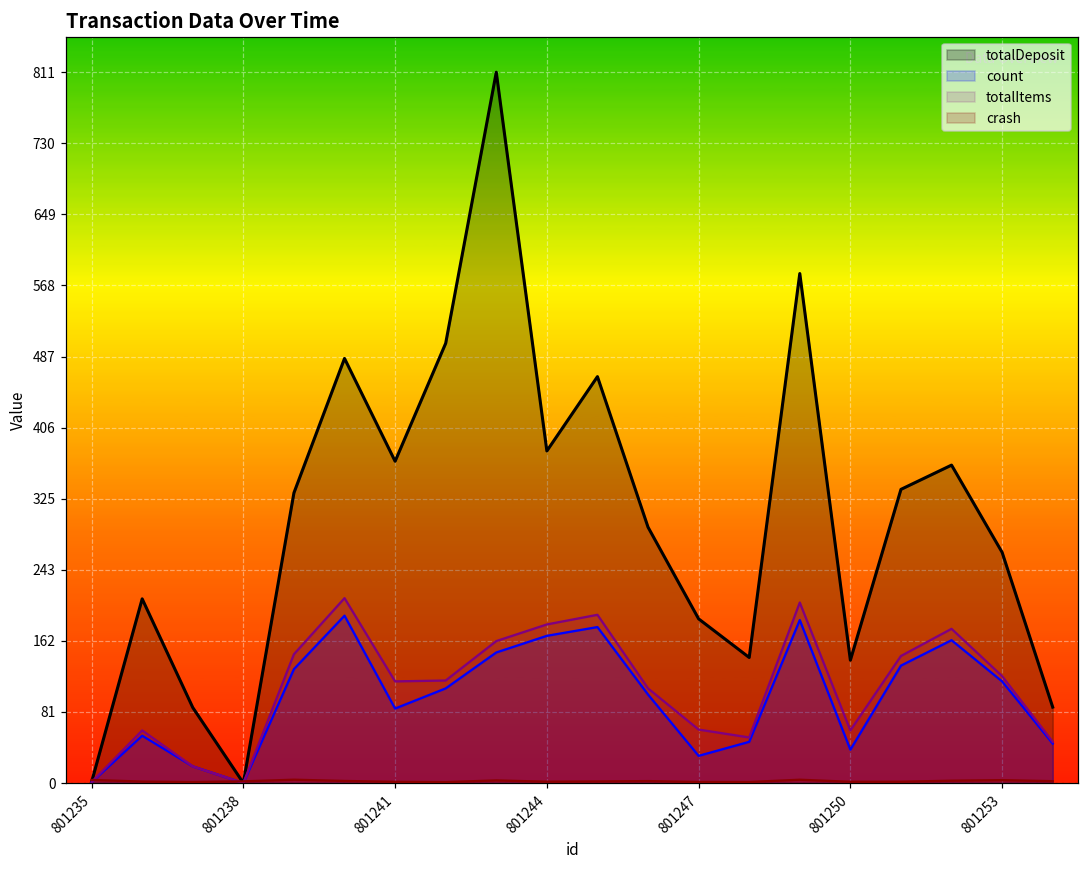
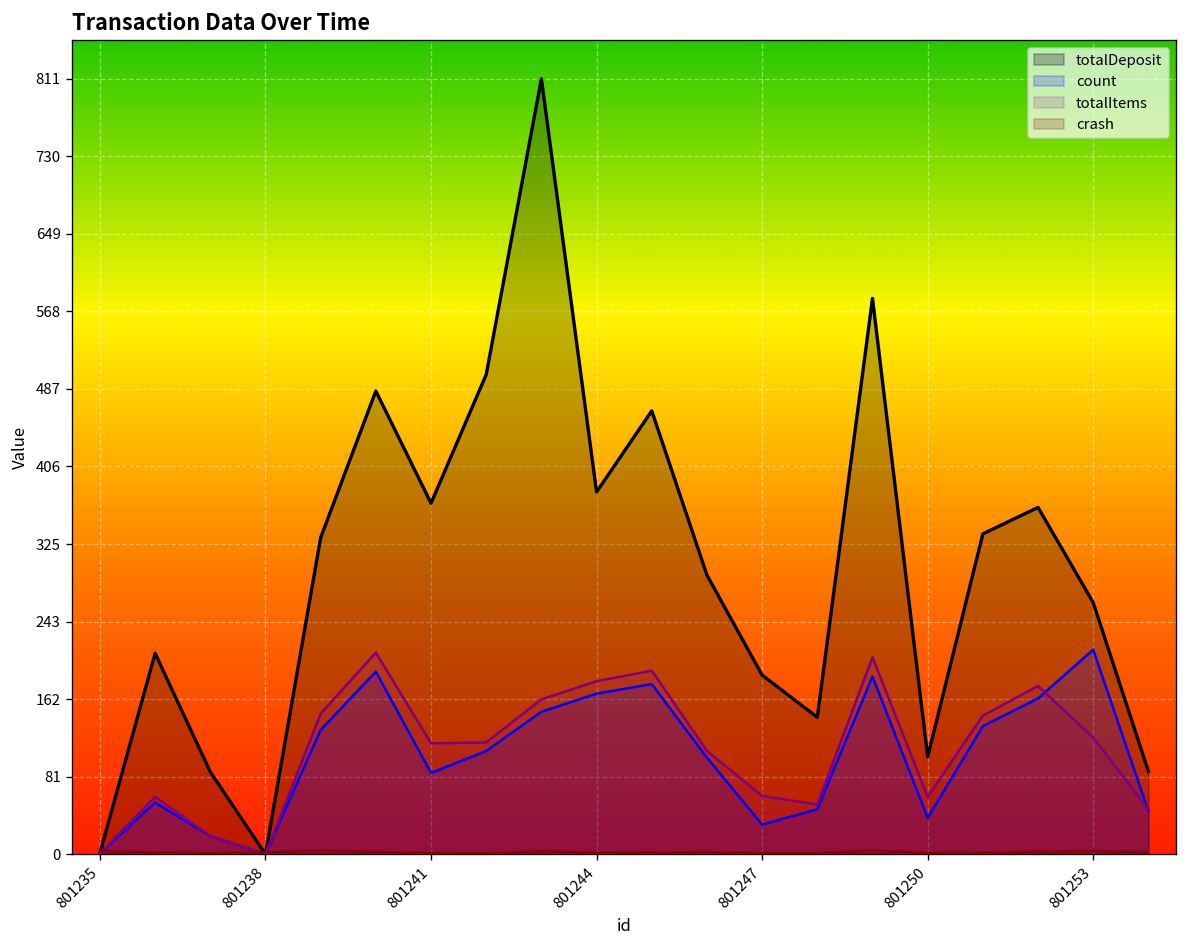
totalDeposit, 801250: 140 -> 100
count, 801253: 120 -> 210
